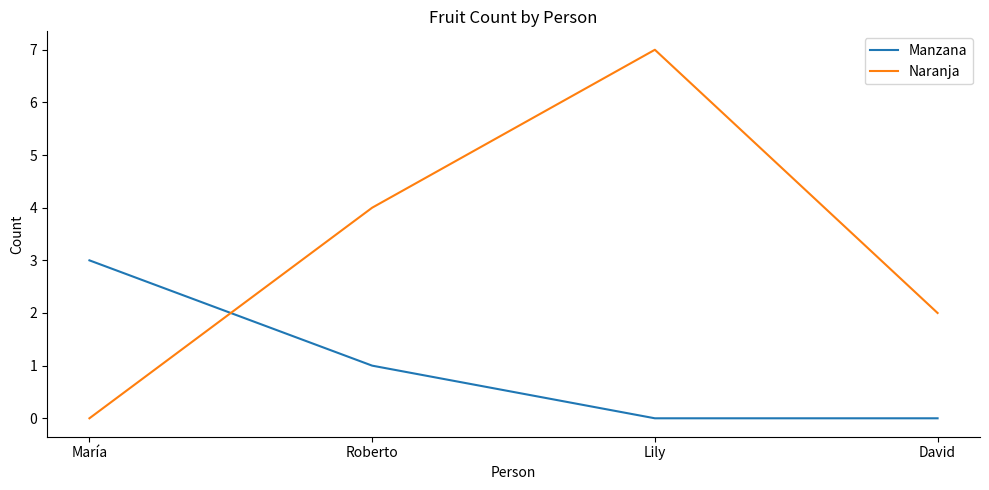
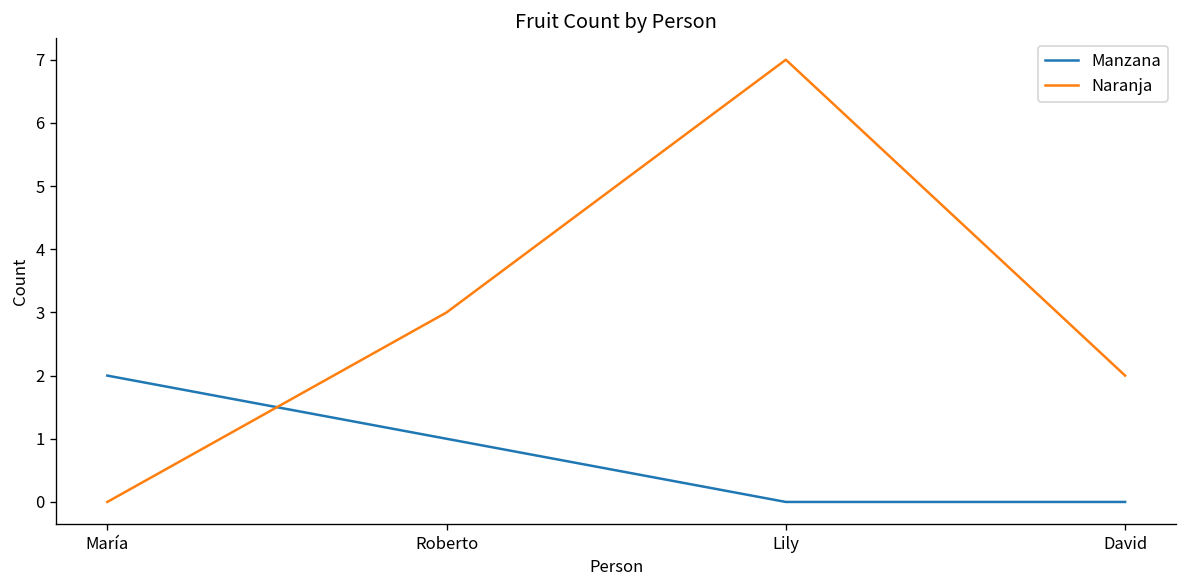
Manzana, María: 3 -> 2
Naranja, Roberto: 4 -> 3
